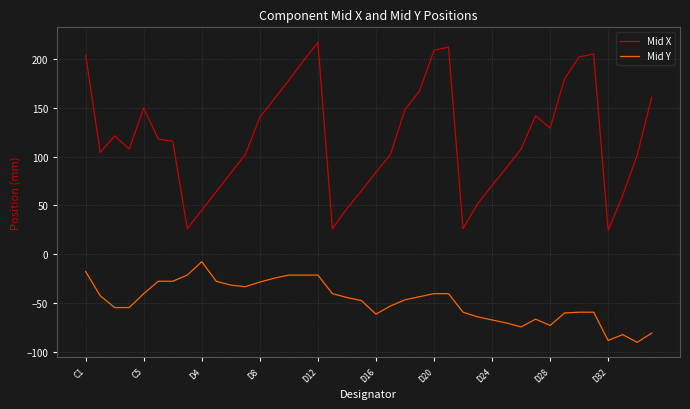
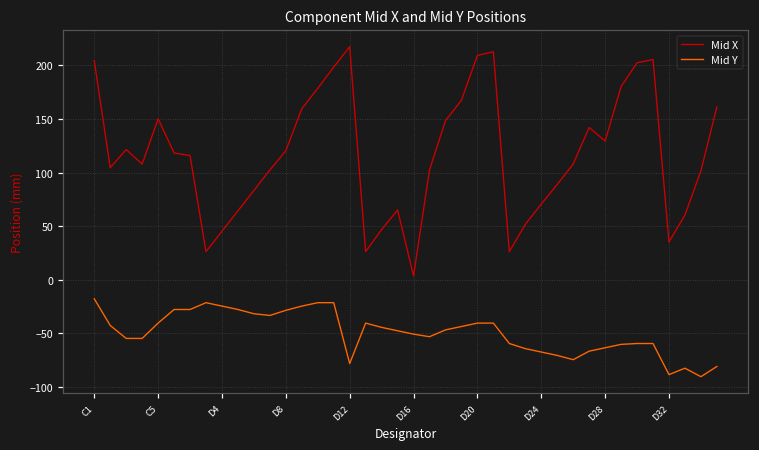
Mid Y, D4: -10 -> -20
Mid X, D8: 140 -> 120
Mid Y, D12: -20 -> -80
Mid X, D16: 80 -> 0
Mid Y, D16: -60 -> -50
Mid Y, D28: -70 -> -60
Mid X, D32: 20 -> 40
